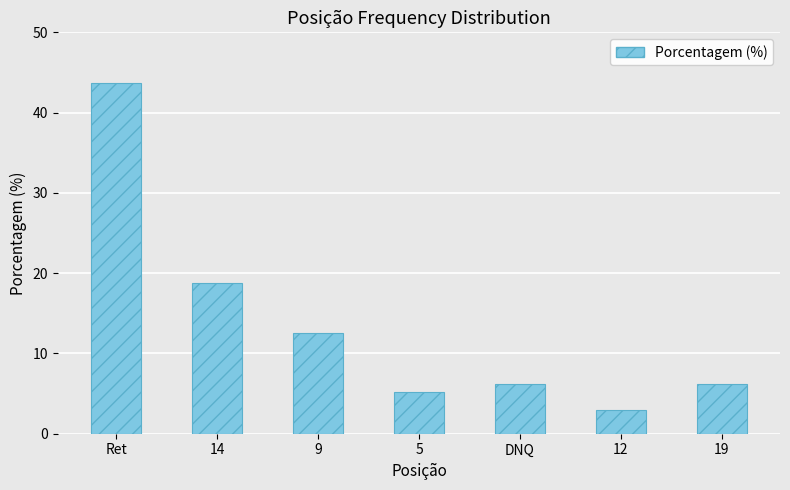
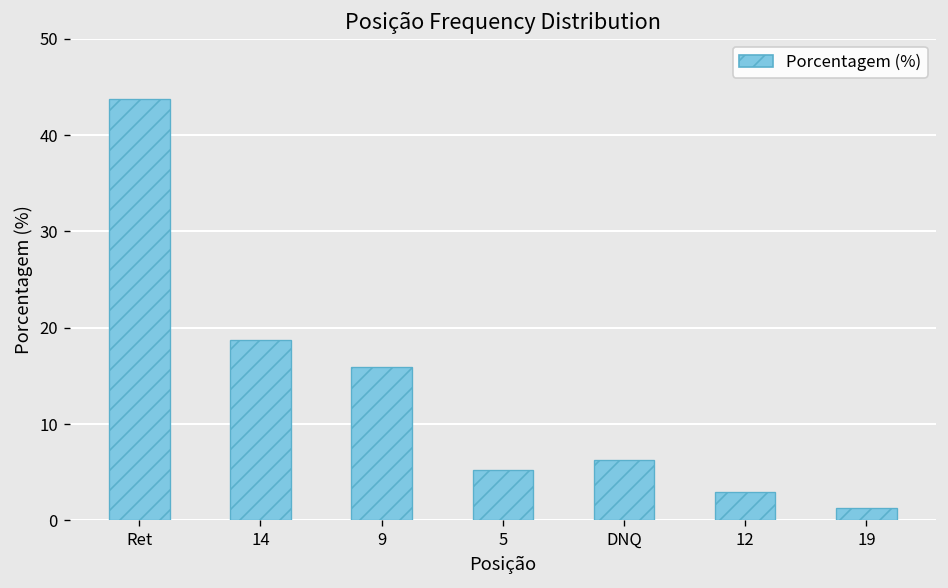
9: 13 -> 16
19: 6 -> 1
